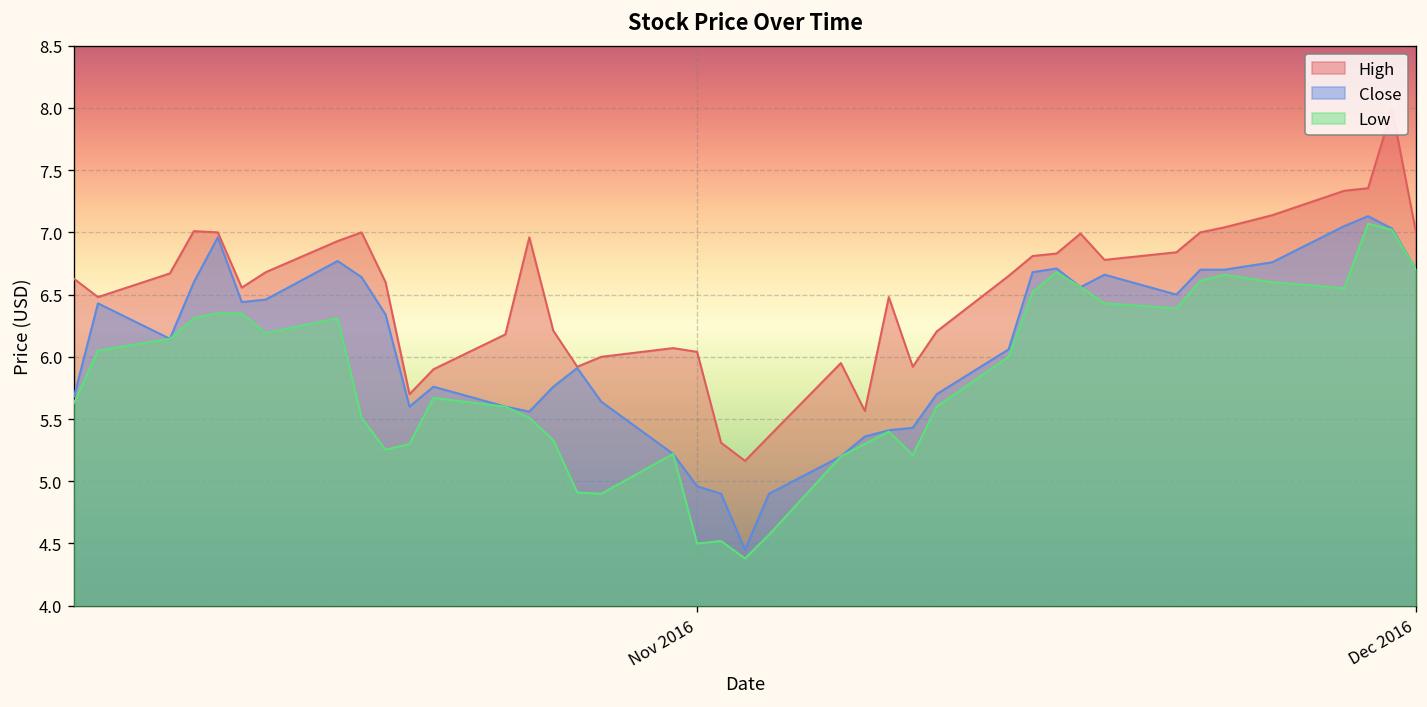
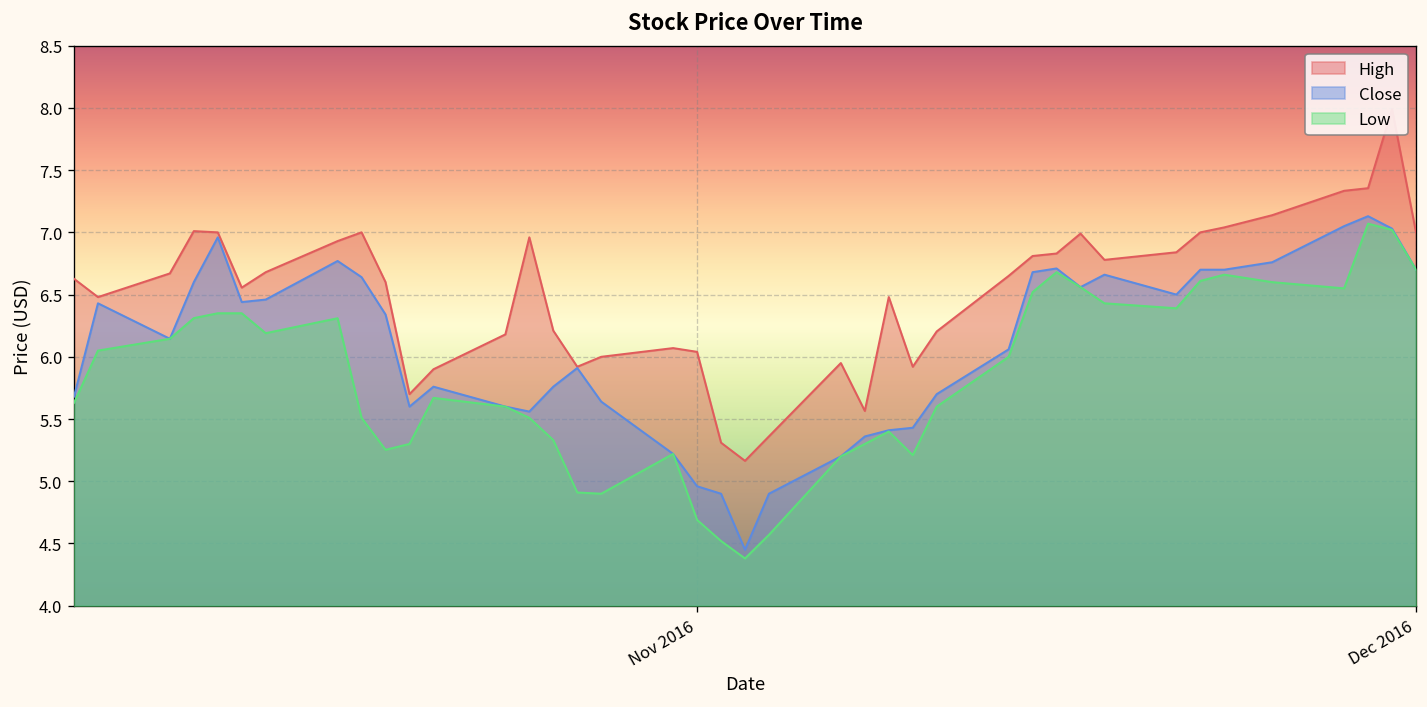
Low, Nov 2016: 4.50 -> 4.69
